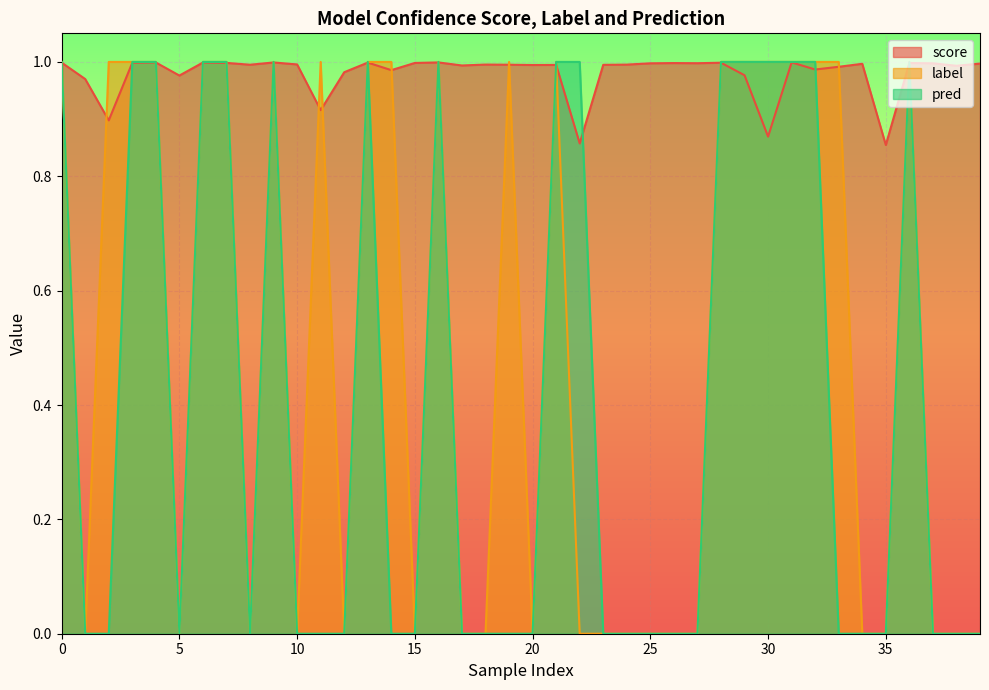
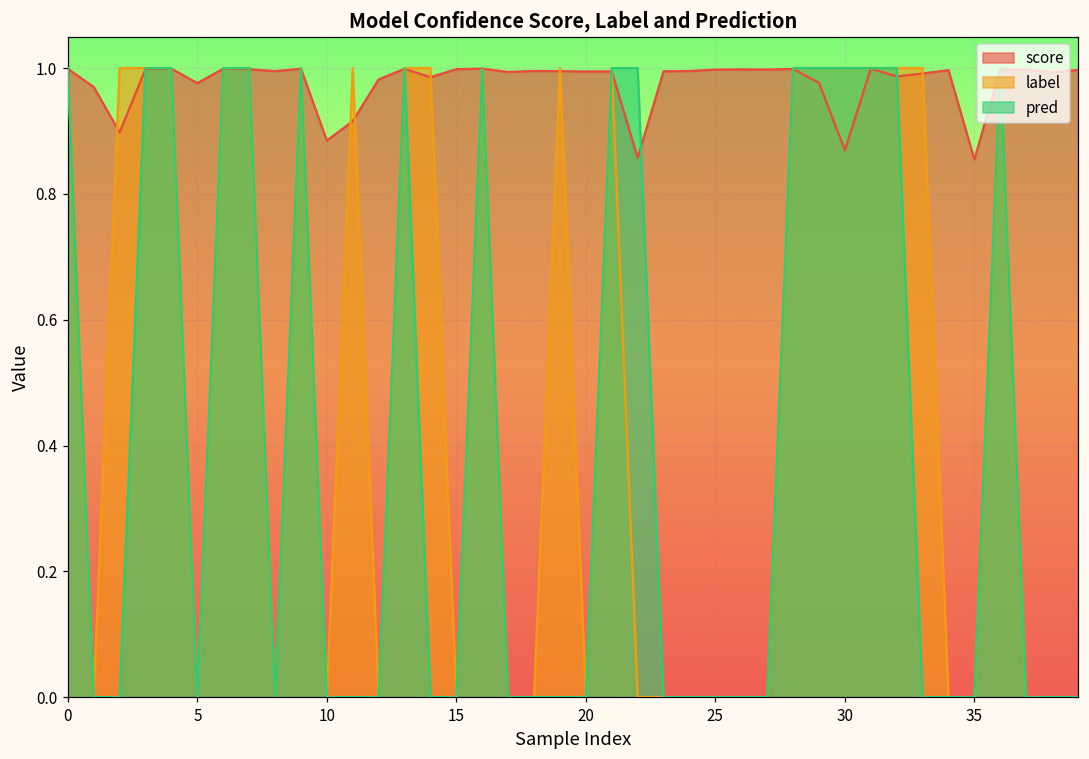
score, 10: 1.00 -> 0.88
